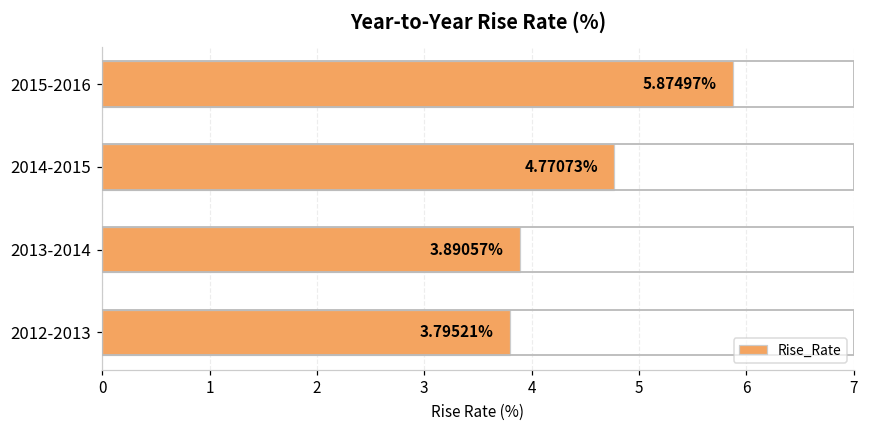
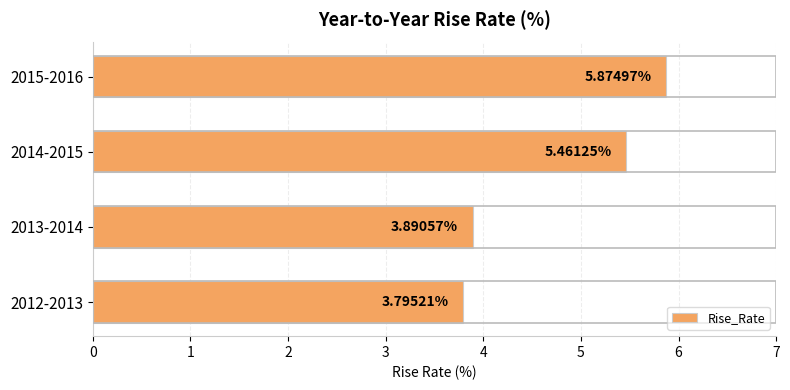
2014-2015: 4.77073% -> 5.46125%
